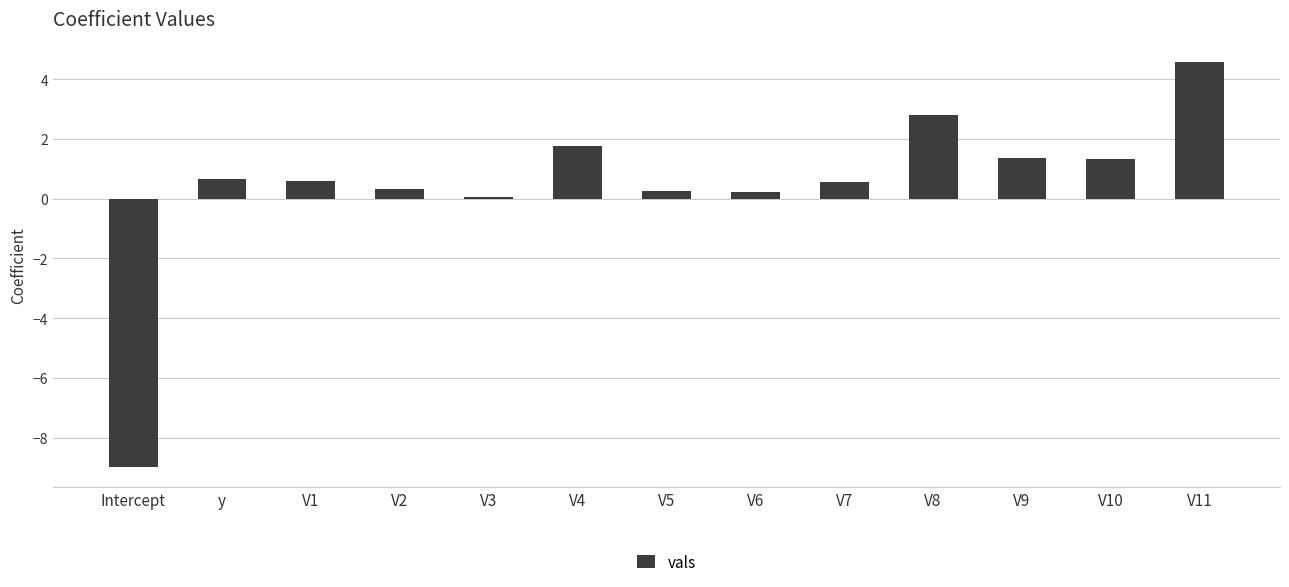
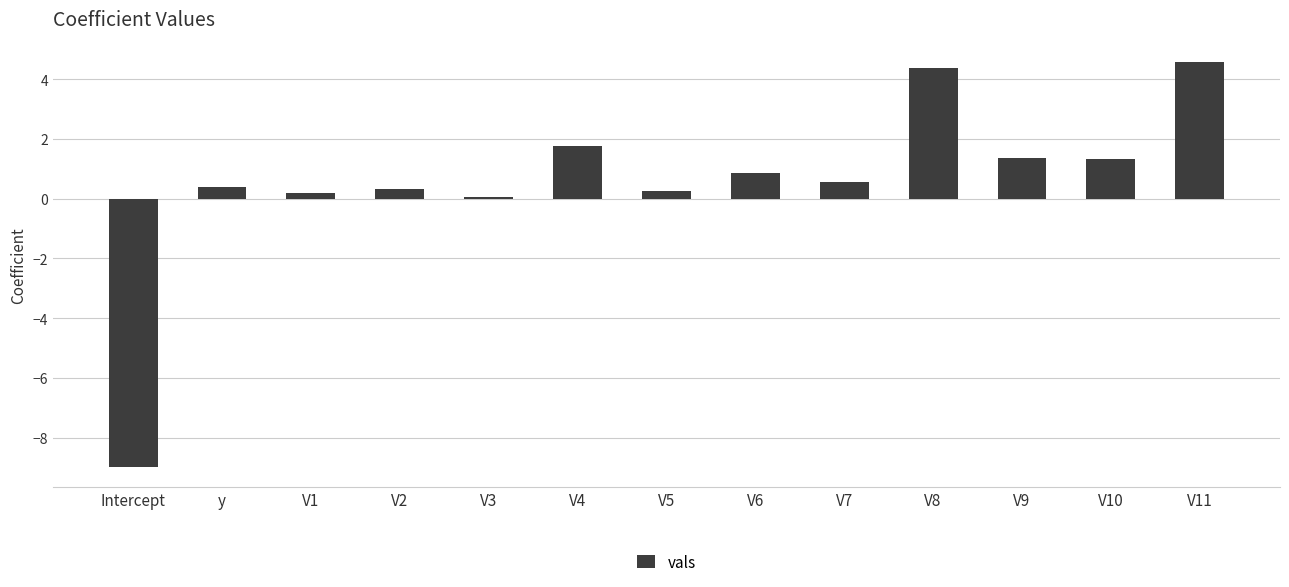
y: 0.7 -> 0.4
V1: 0.6 -> 0.2
V6: 0.2 -> 0.8
V8: 2.8 -> 4.4
